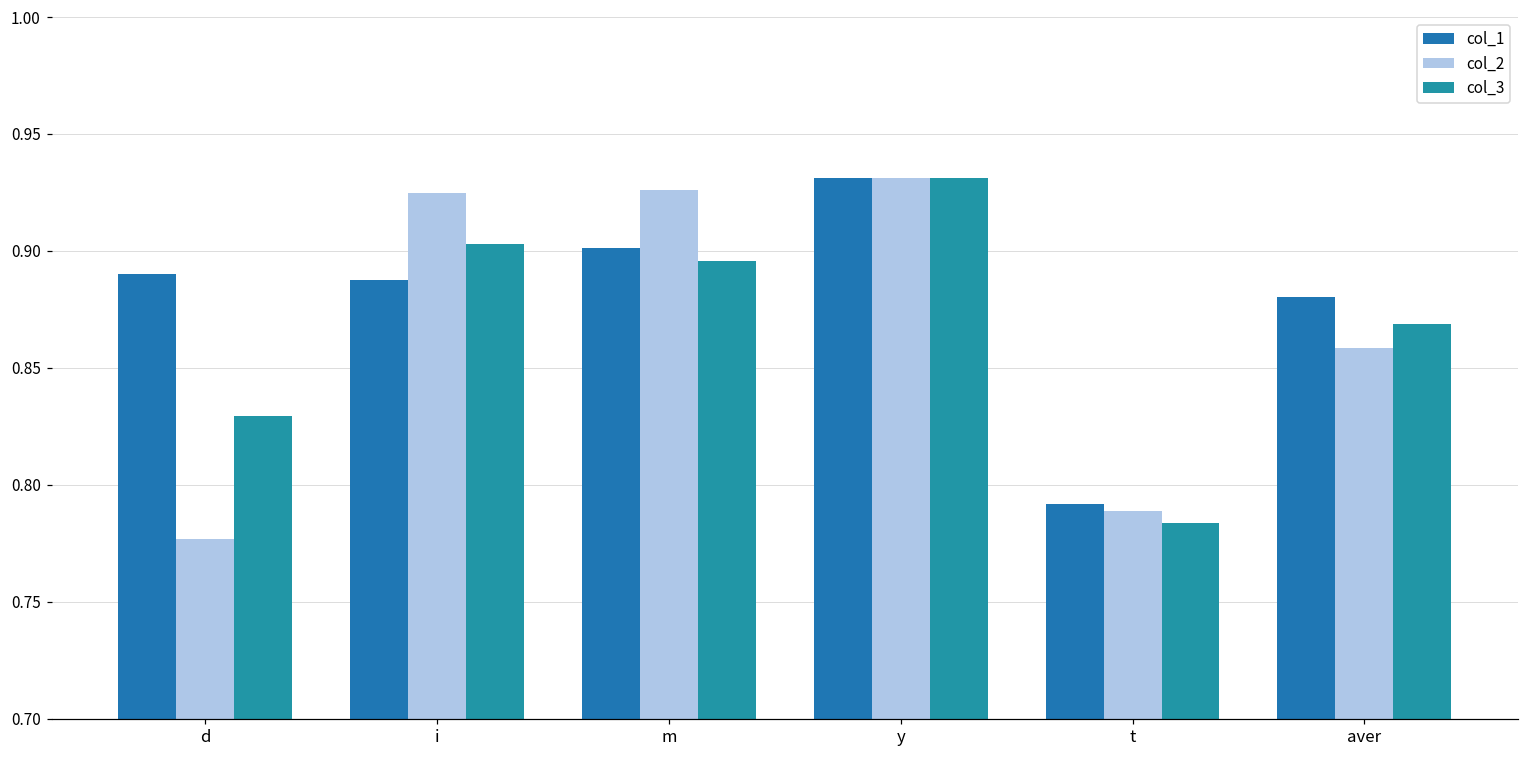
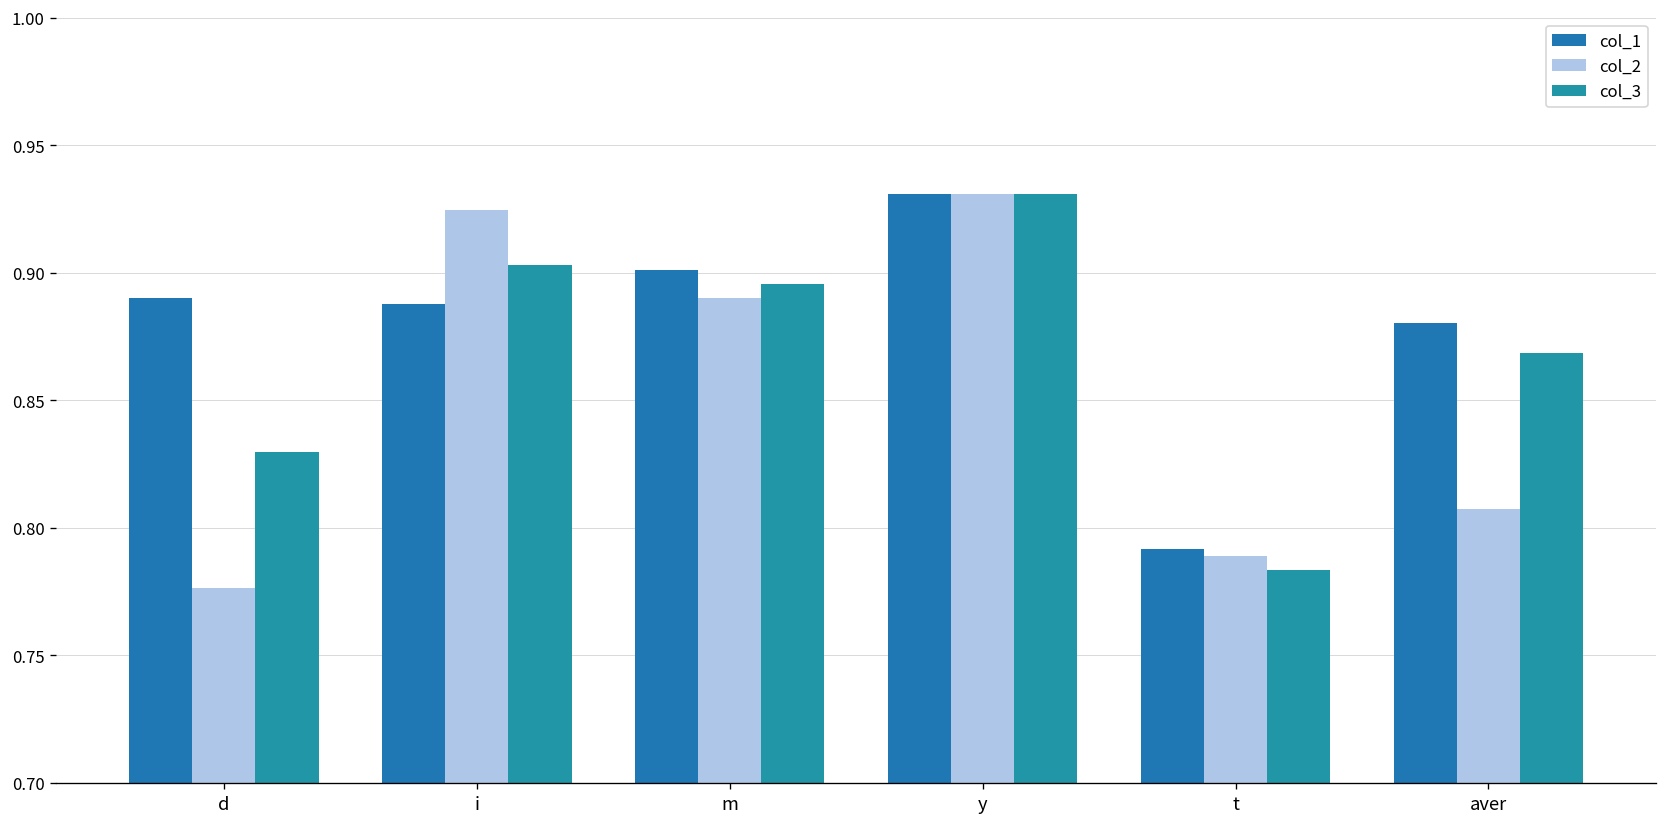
col_2, m: 0.926 -> 0.890
col_2, aver: 0.858 -> 0.808
